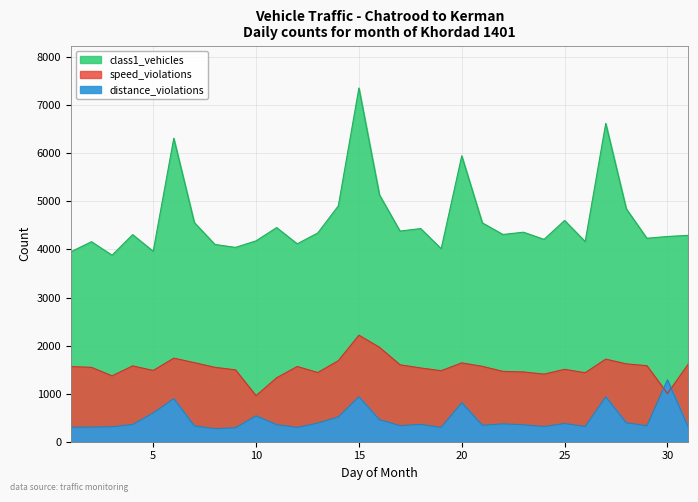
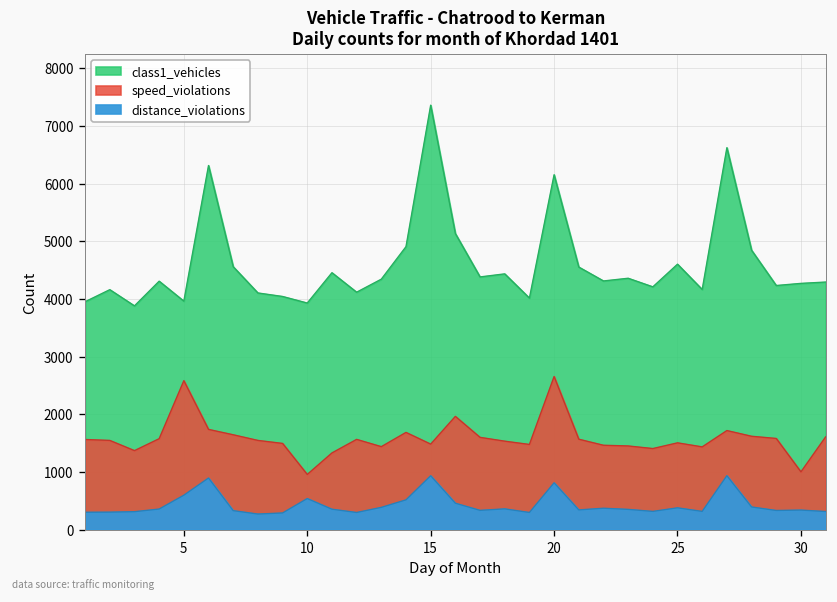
speed_violations, 5: 1500 -> 2600
class1_vehicles, 10: 4200 -> 3900
speed_violations, 15: 2200 -> 1500
class1_vehicles, 20: 5900 -> 6200
speed_violations, 20: 1600 -> 2700
distance_violations, 30: 1300 -> 300
